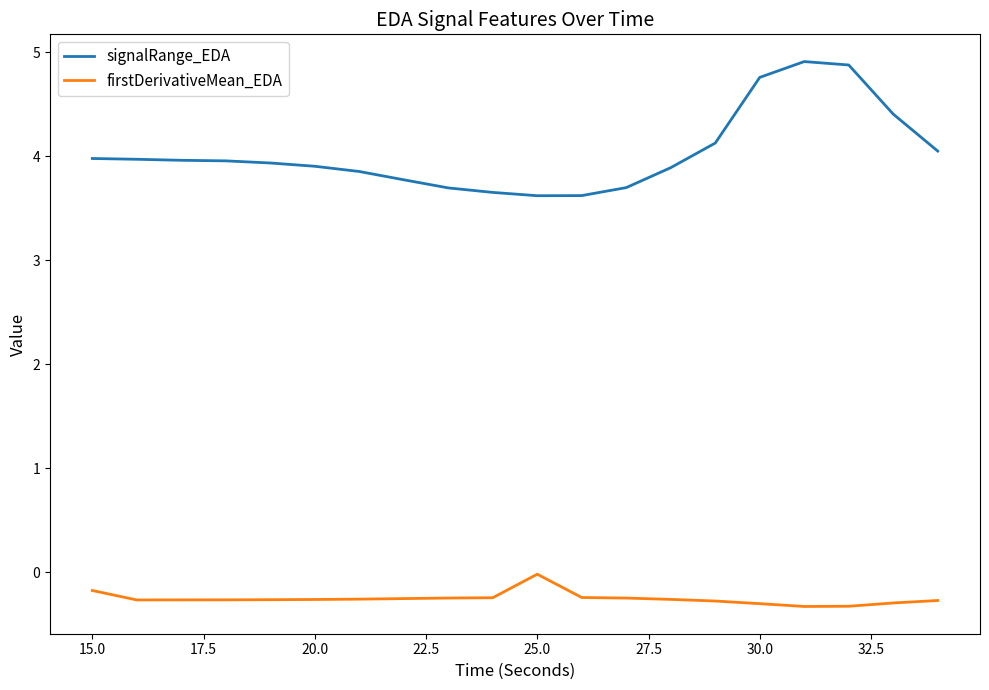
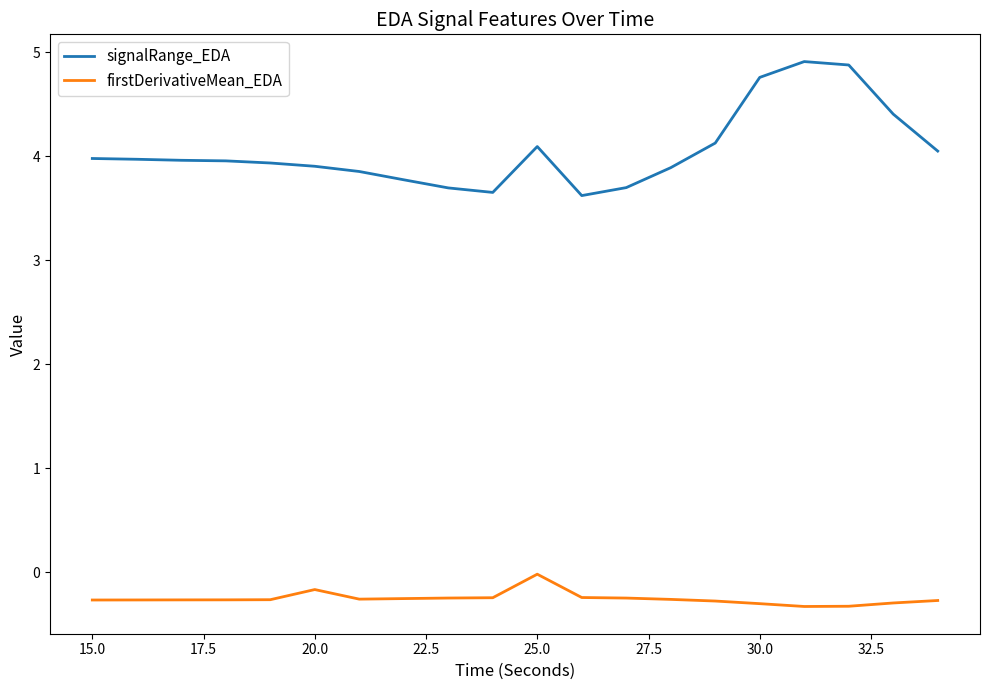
firstDerivativeMean_EDA, 15.0: -0.17 -> -0.27
firstDerivativeMean_EDA, 20.0: -0.26 -> -0.17
signalRange_EDA, 25.0: 3.62 -> 4.10
